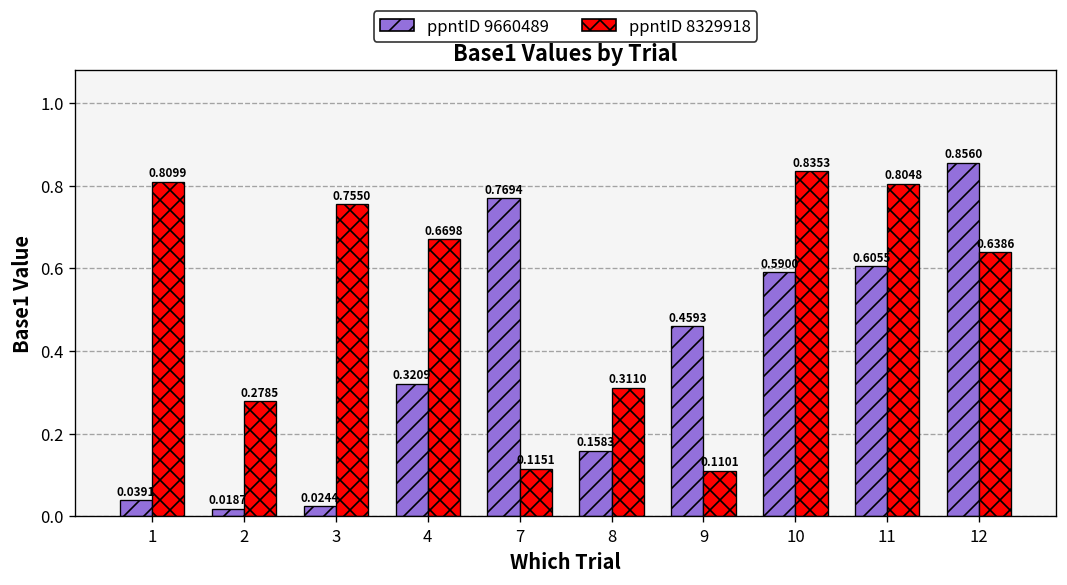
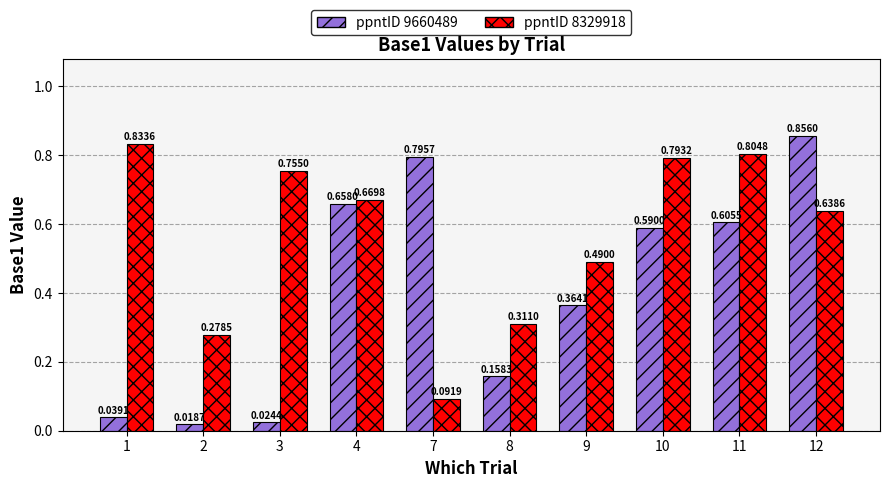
ppntID 8329918, 1: 0.8099 -> 0.8336
ppntID 9660489, 4: 0.3209 -> 0.6580
ppntID 9660489, 7: 0.7694 -> 0.7957
ppntID 8329918, 7: 0.1151 -> 0.0919
ppntID 9660489, 9: 0.4593 -> 0.3641
ppntID 8329918, 9: 0.1101 -> 0.4900
ppntID 8329918, 10: 0.8353 -> 0.7932
